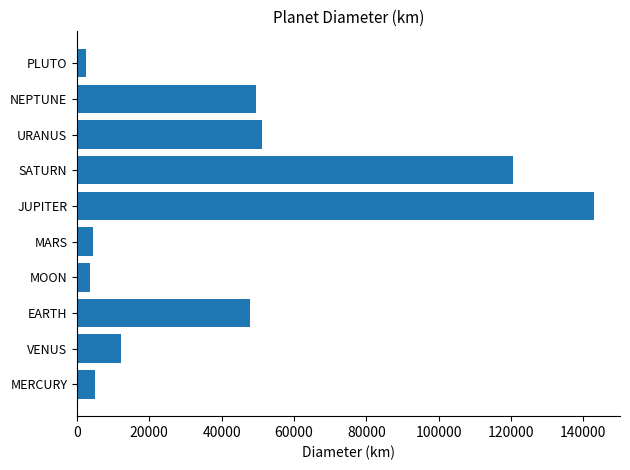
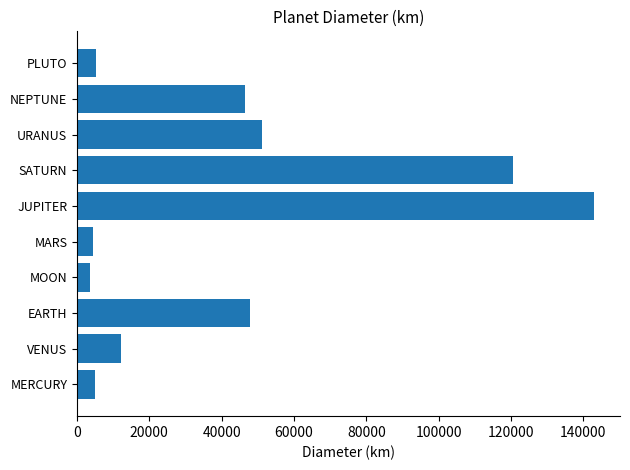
PLUTO: 2000 -> 5000
NEPTUNE: 50000 -> 46000
